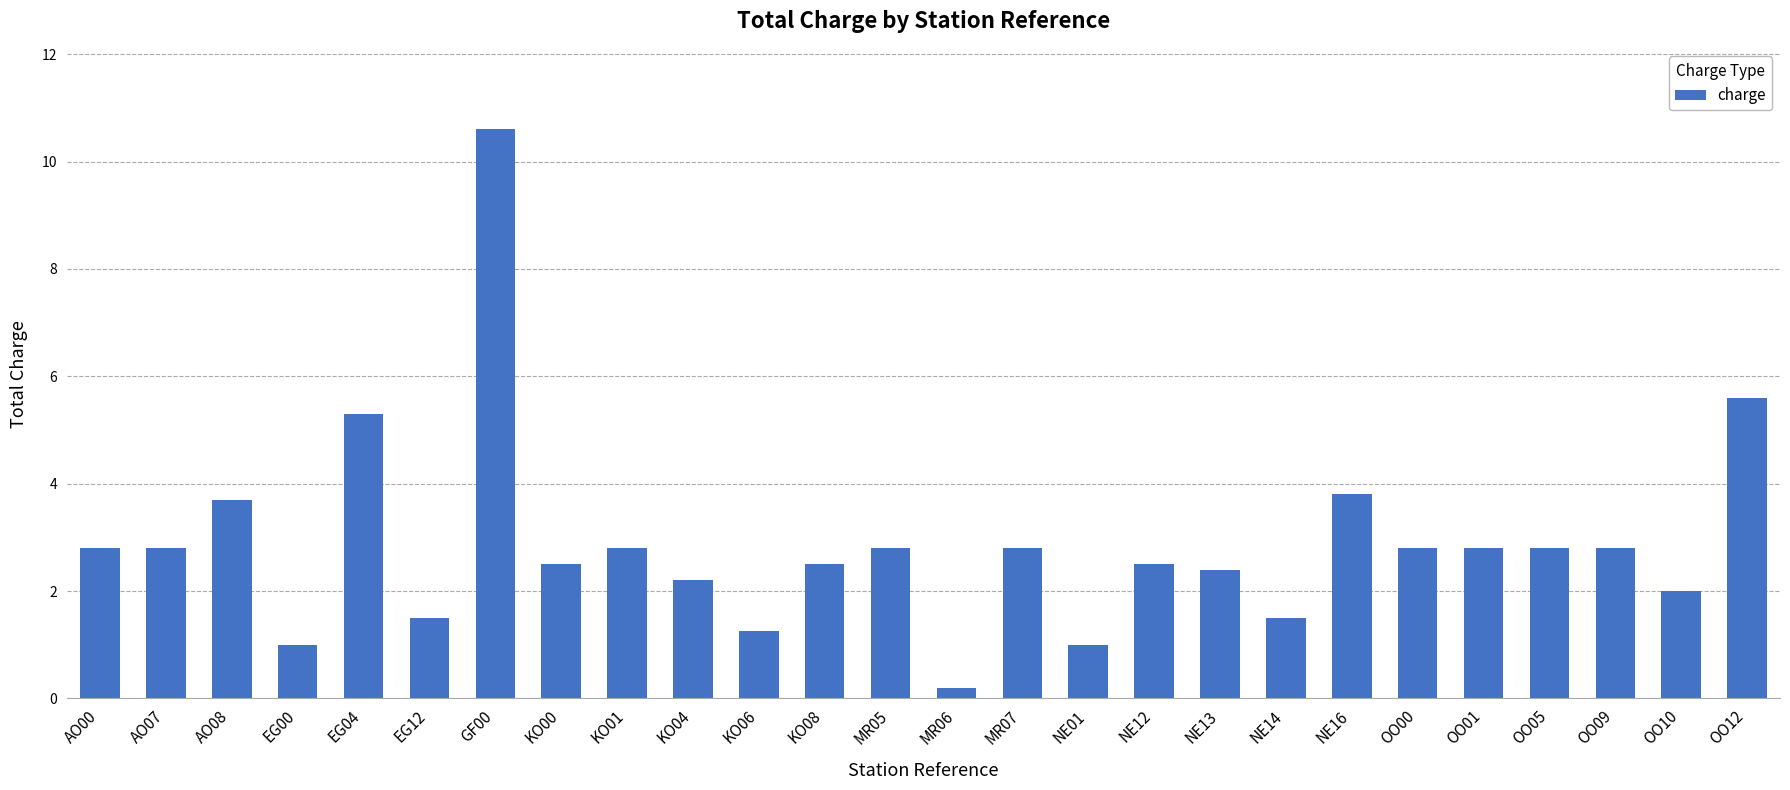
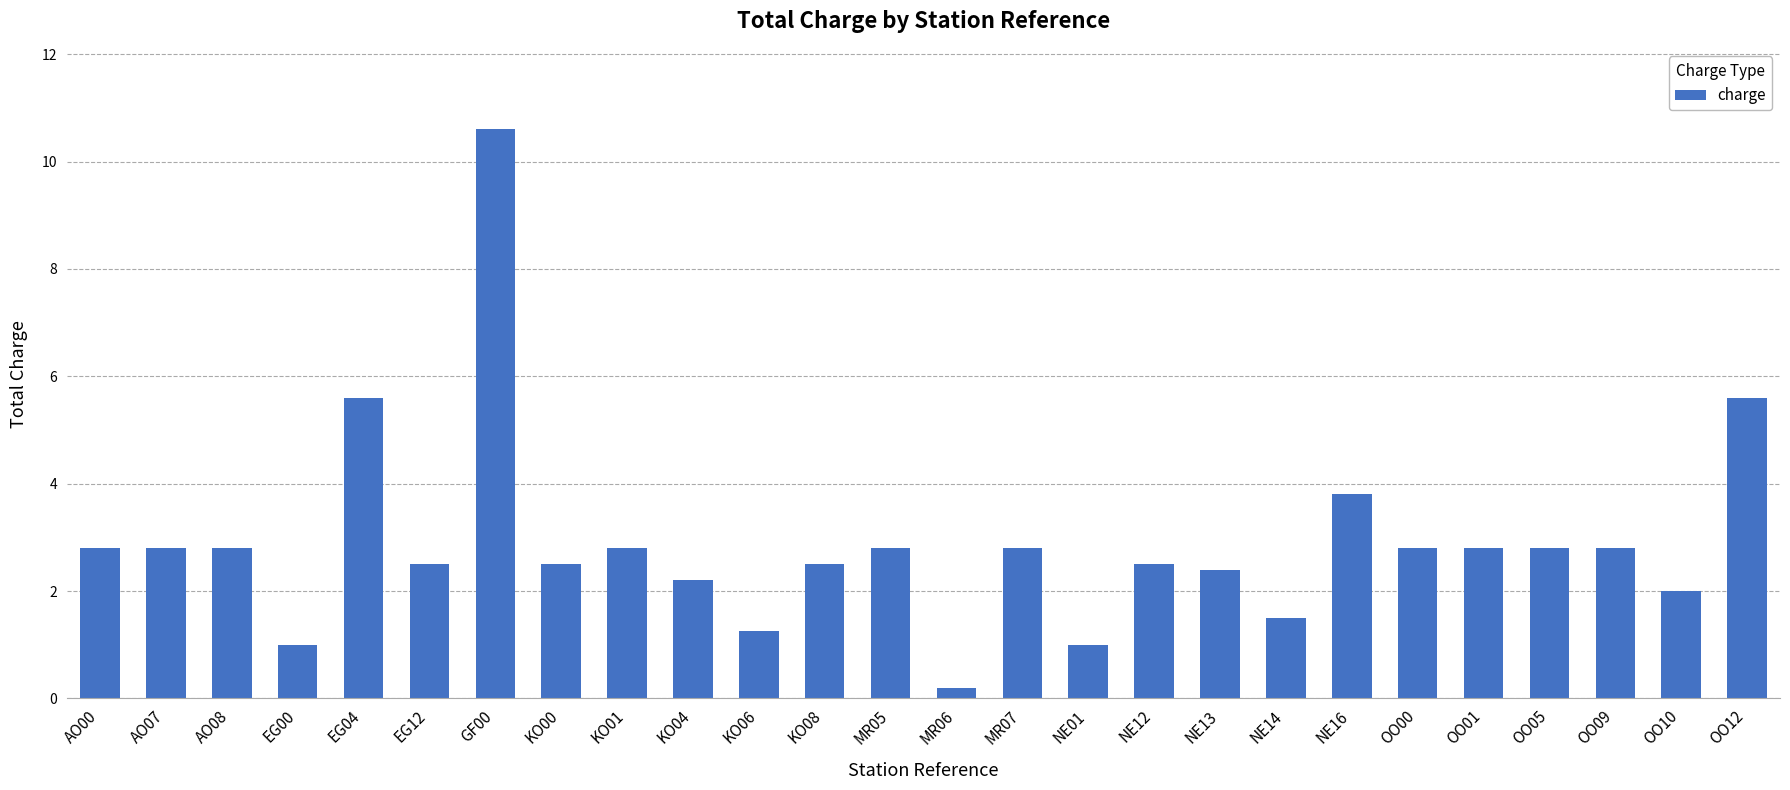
AO08: 3.7 -> 2.8
EG04: 5.3 -> 5.6
EG12: 1.5 -> 2.5
